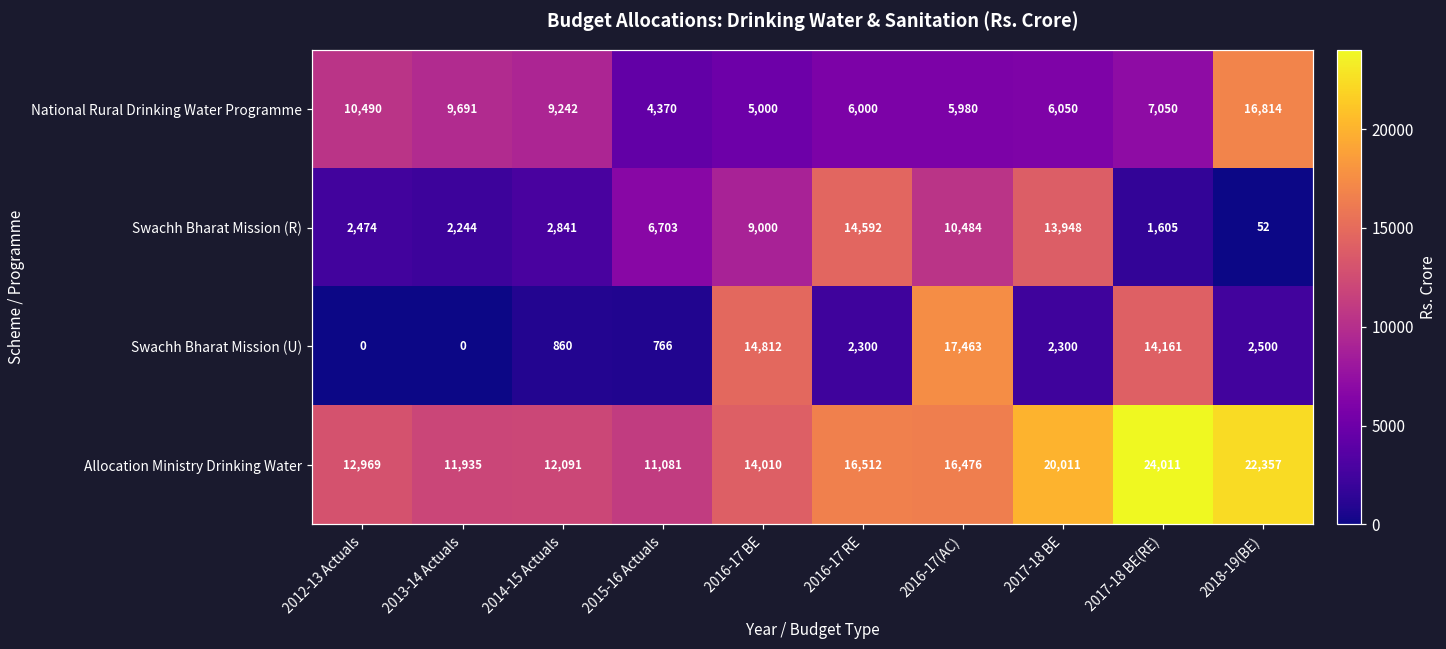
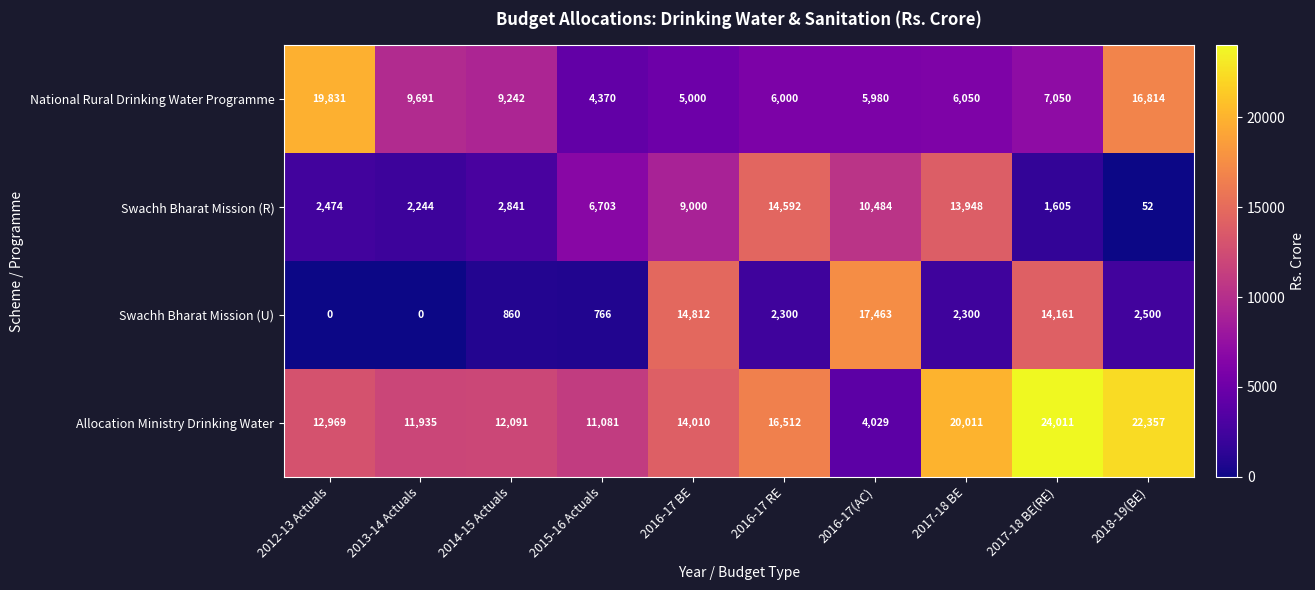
National Rural Drinking Water Programme, 2012-13 Actuals: 10,490 -> 19,831
Allocation Ministry Drinking Water, 2016-17(AC): 16,476 -> 4,029
